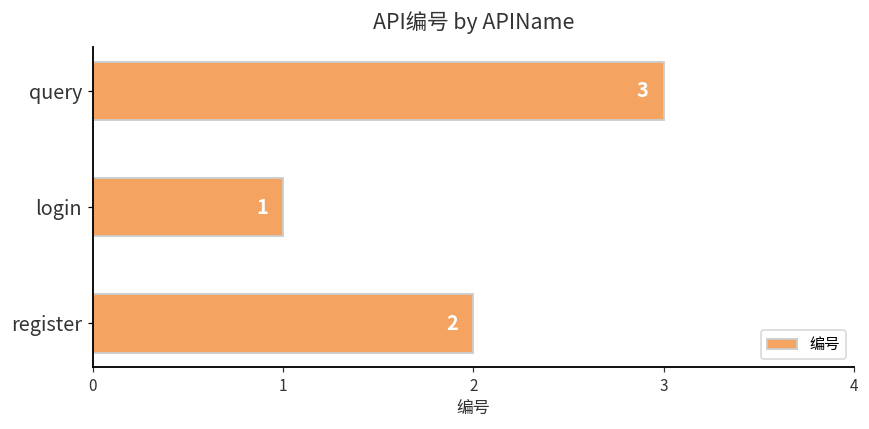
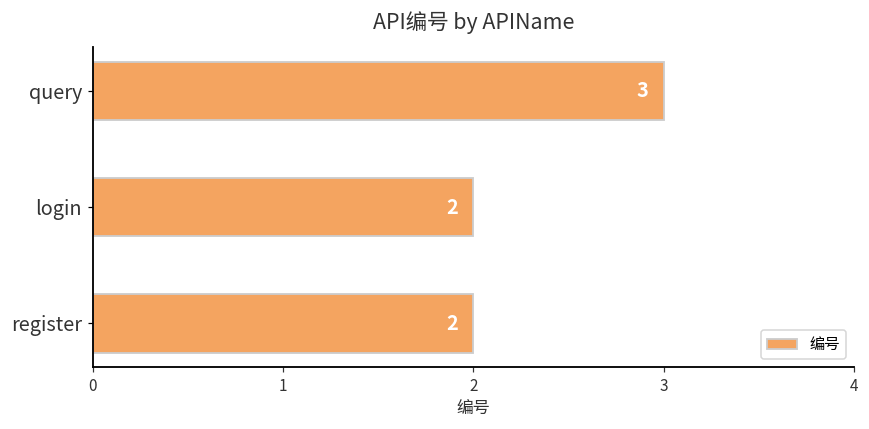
login: 1 -> 2
